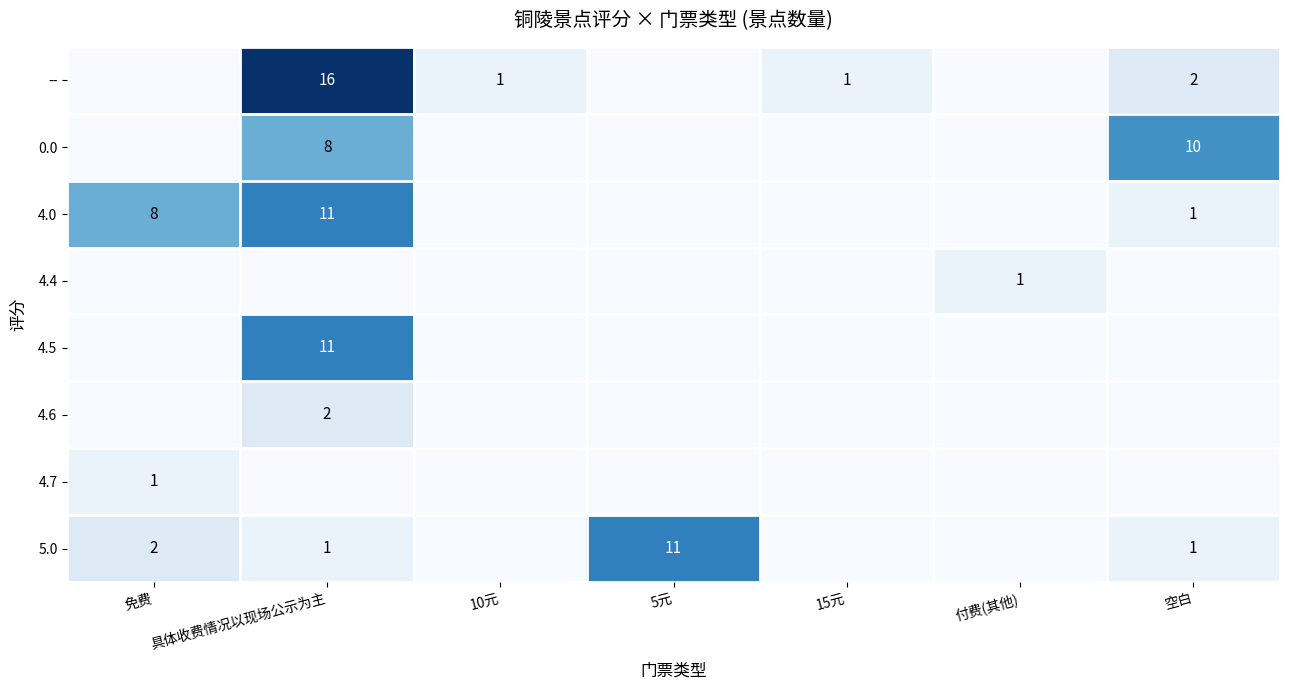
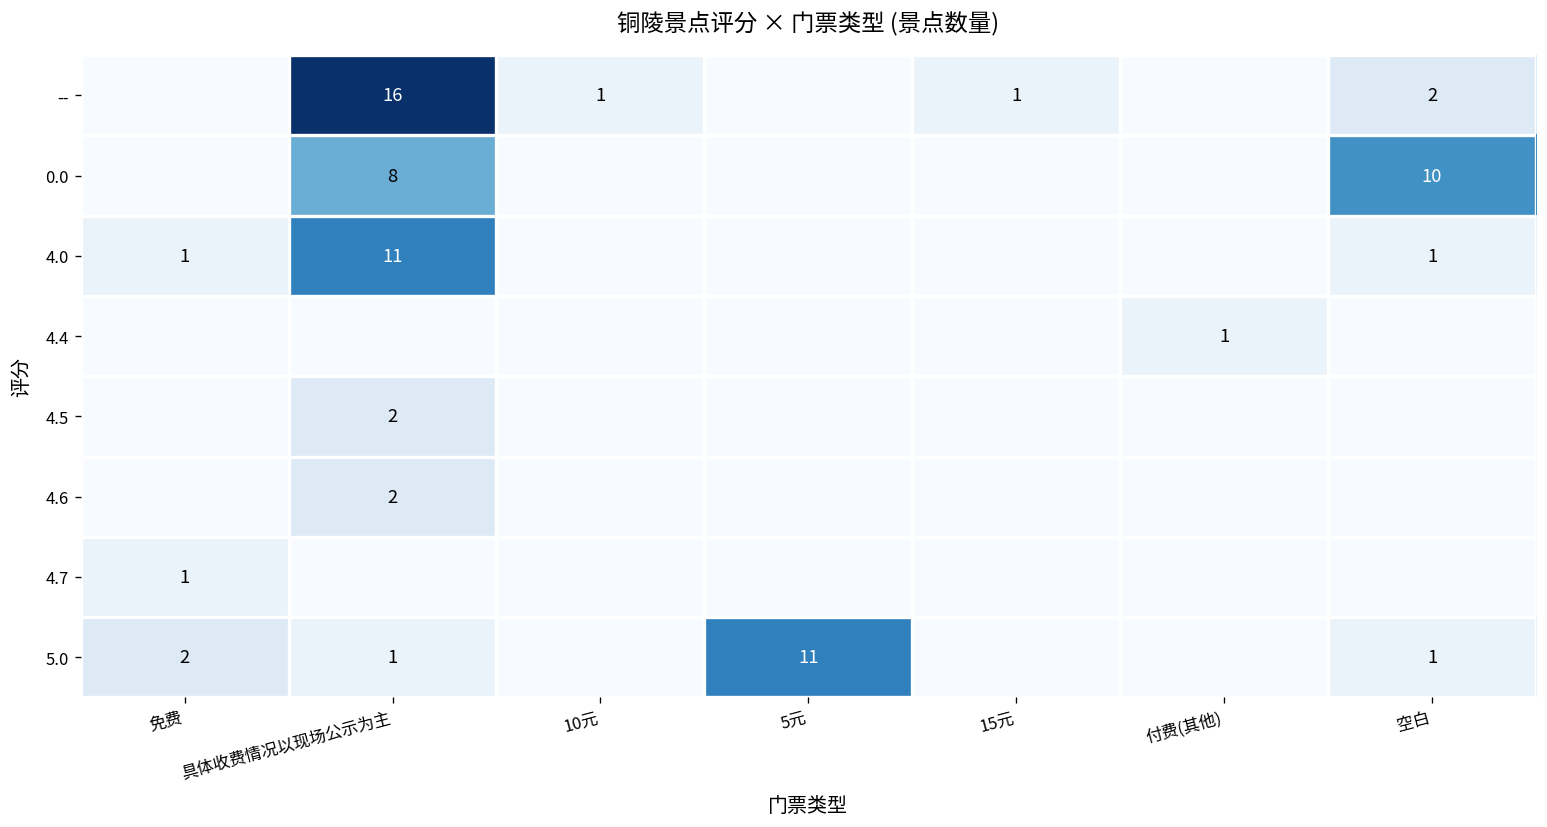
4.0, 免费: 8 -> 1
4.5, 具体收费情况以现场公示为主: 11 -> 2
